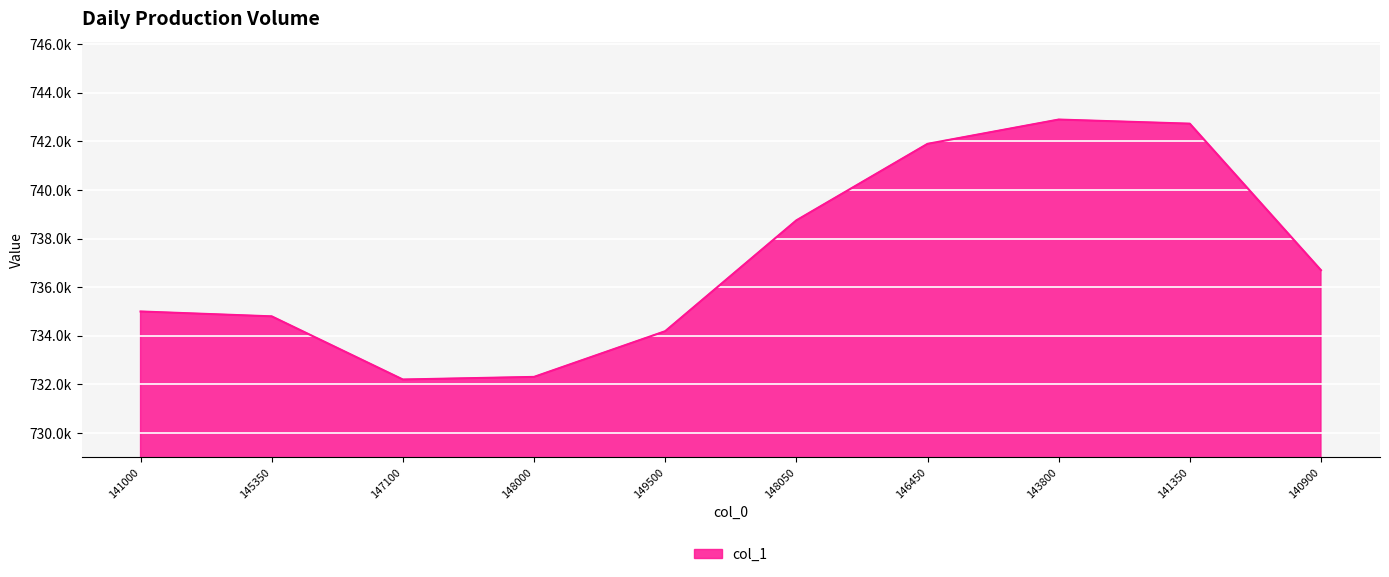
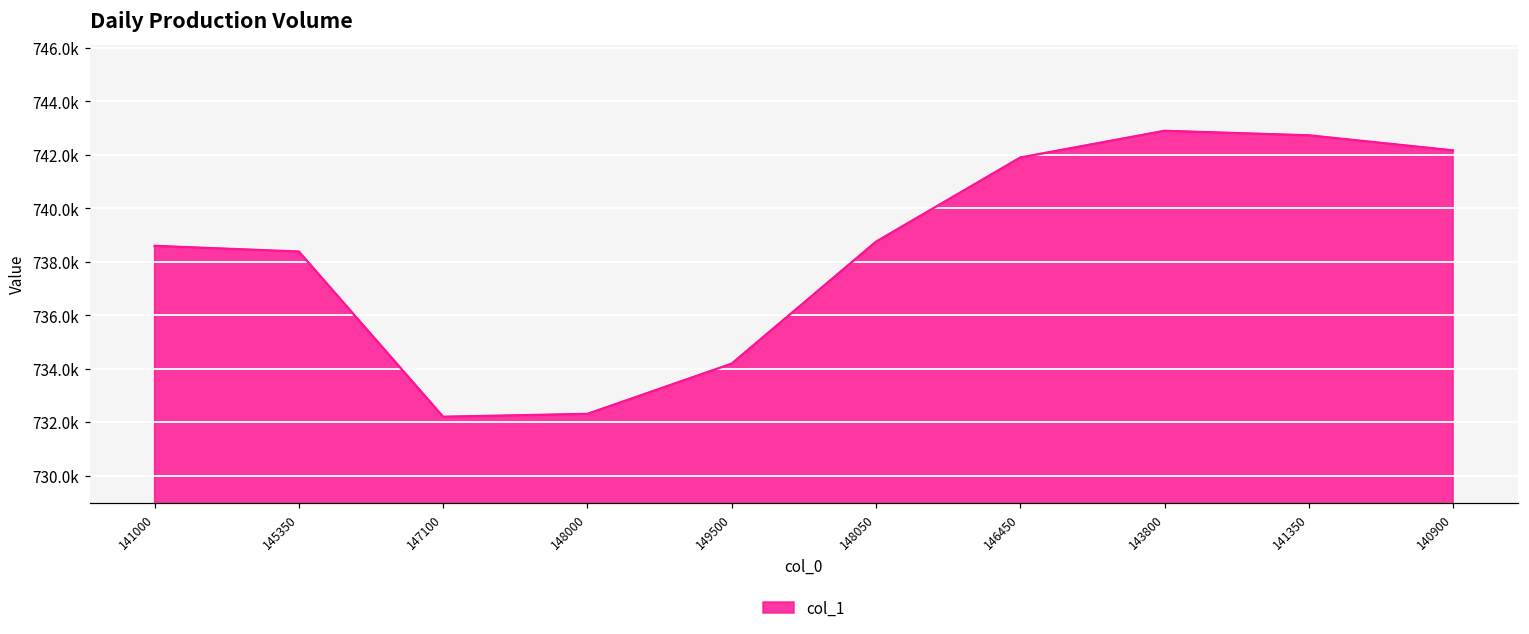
141000: 735000 -> 738600
145350: 734800 -> 738400
140900: 736700 -> 742200
